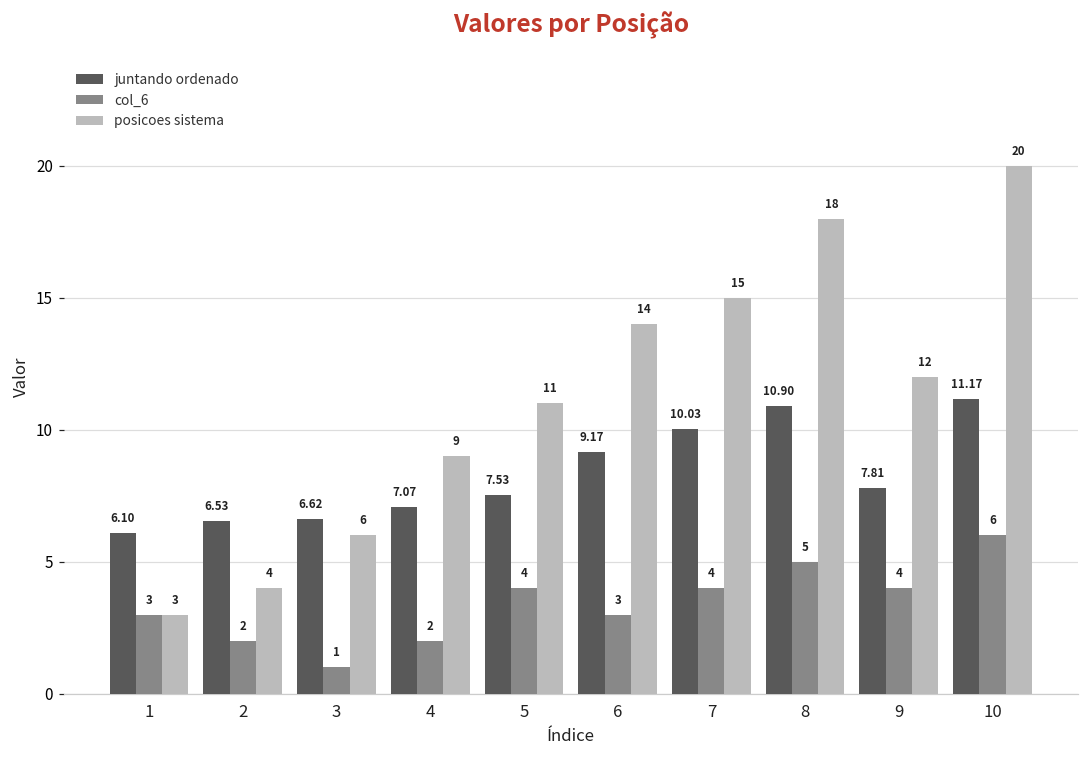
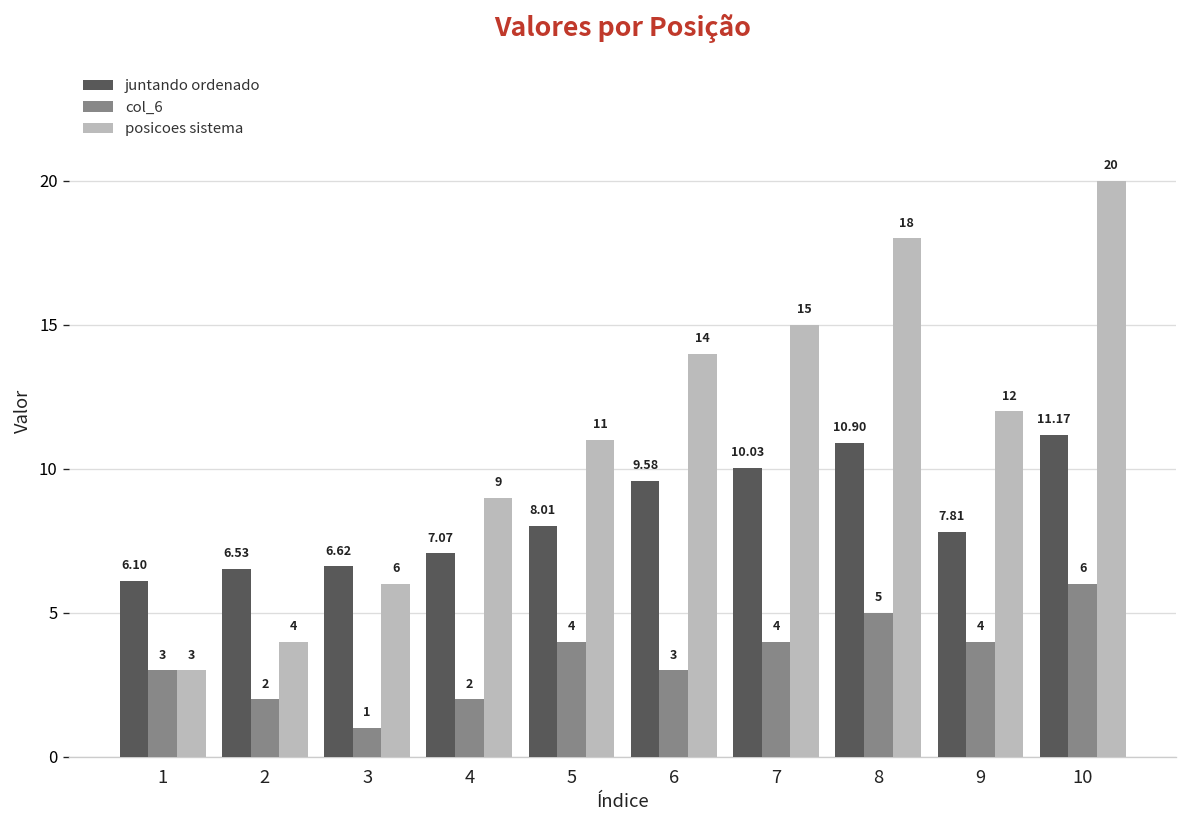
juntando ordenado, 5: 7.53 -> 8.01
juntando ordenado, 6: 9.17 -> 9.58
